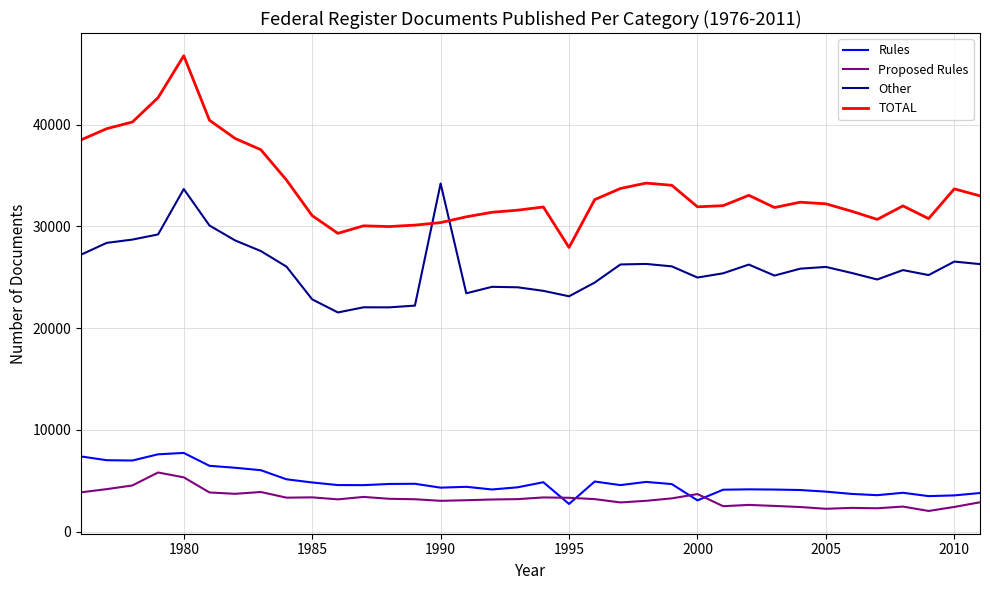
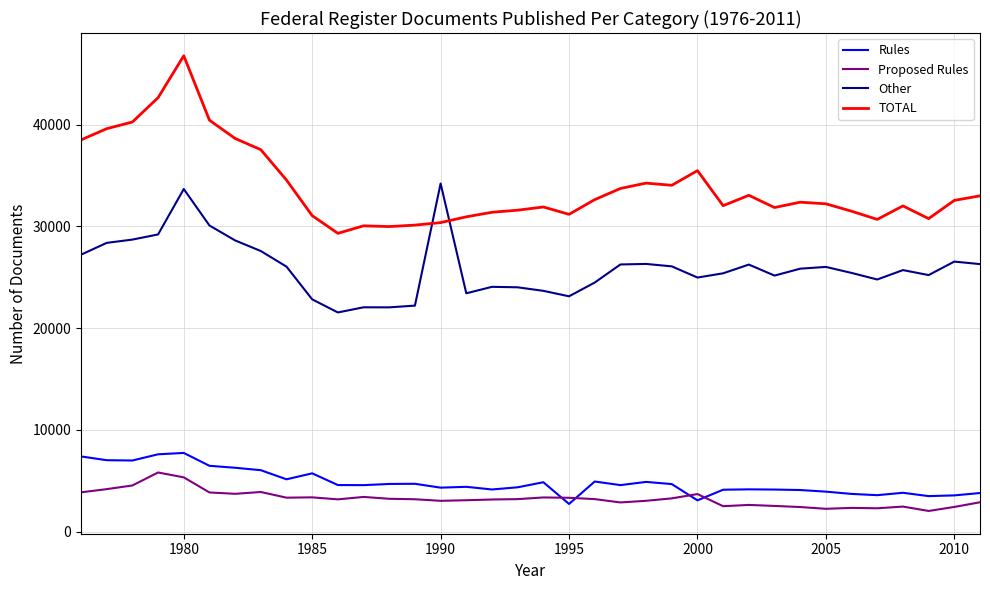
Rules, 1985: 4800 -> 5700
TOTAL, 1995: 27900 -> 31200
TOTAL, 2000: 31900 -> 35500
TOTAL, 2010: 33700 -> 32600
